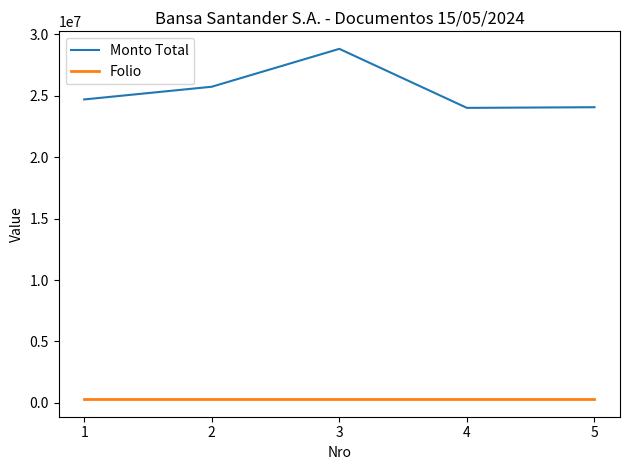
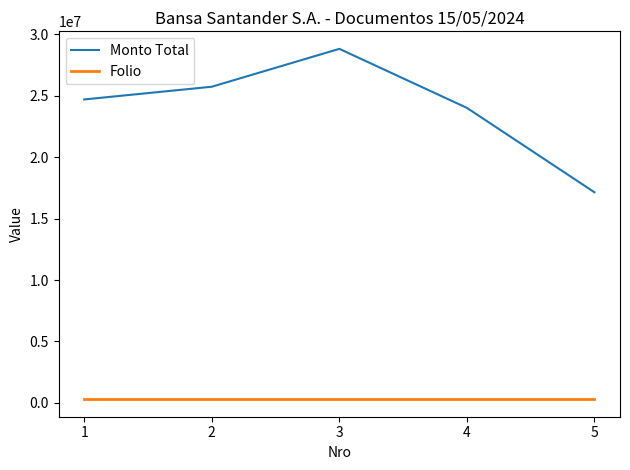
Monto Total, 5: 24100000 -> 17100000
